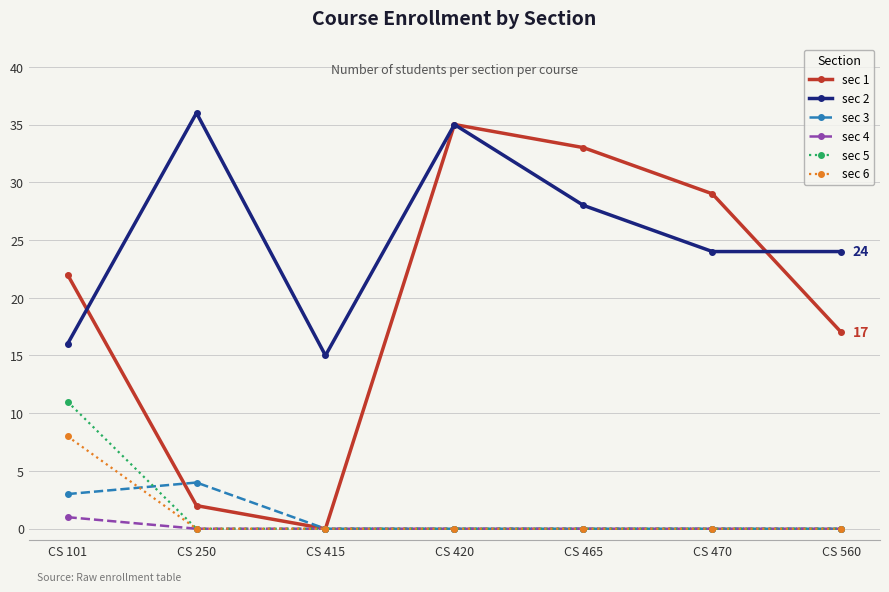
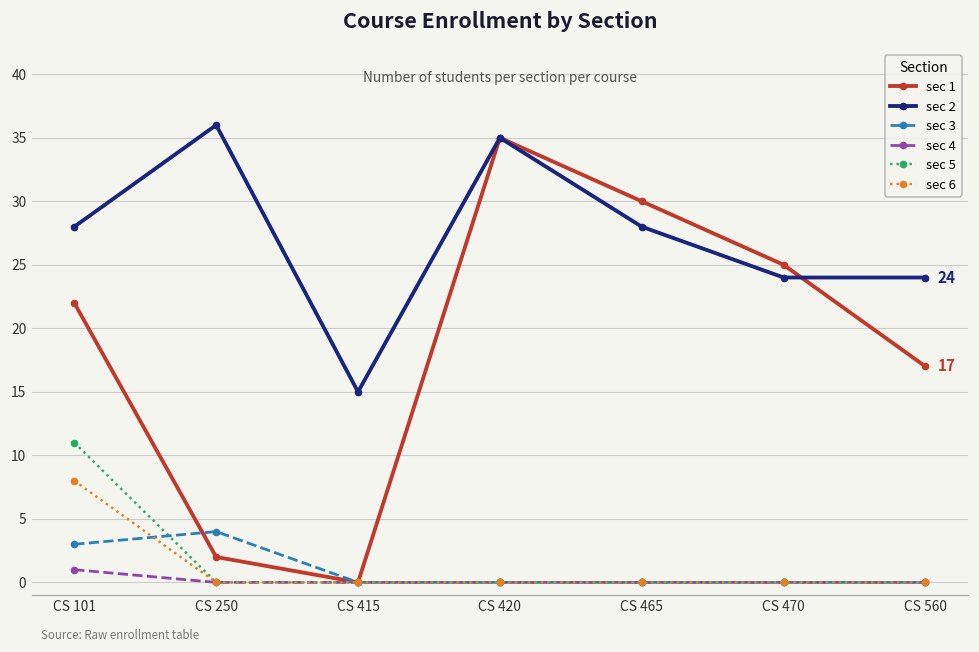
sec 2, CS 101: 16 -> 28
sec 1, CS 465: 33 -> 30
sec 1, CS 470: 29 -> 25
